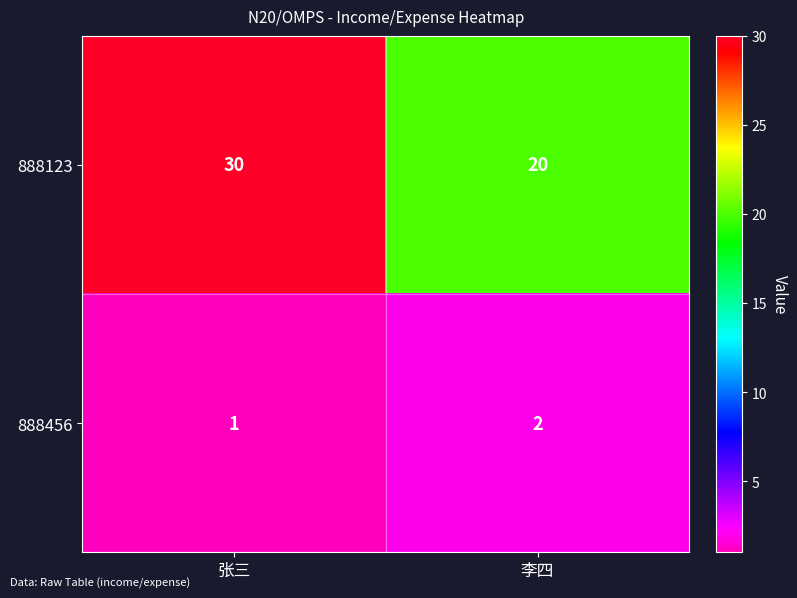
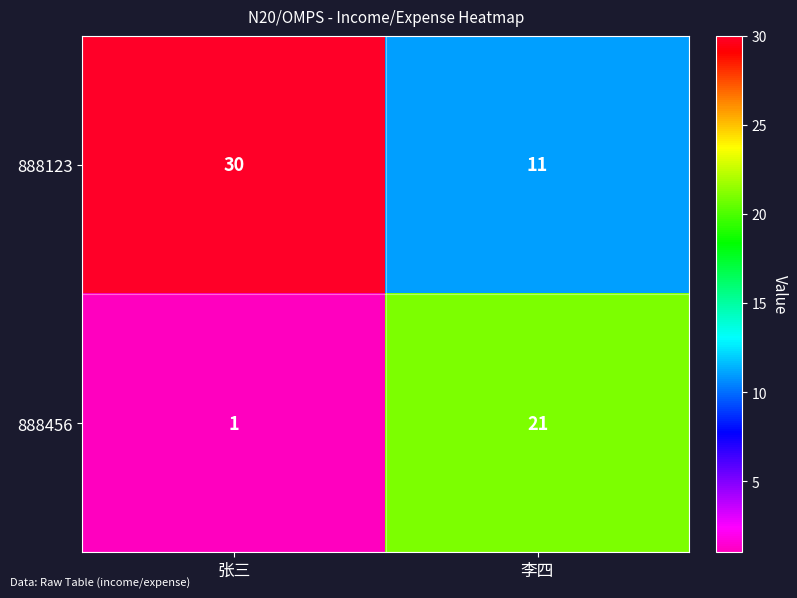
888123, 李四: 20 -> 11
888456, 李四: 2 -> 21
